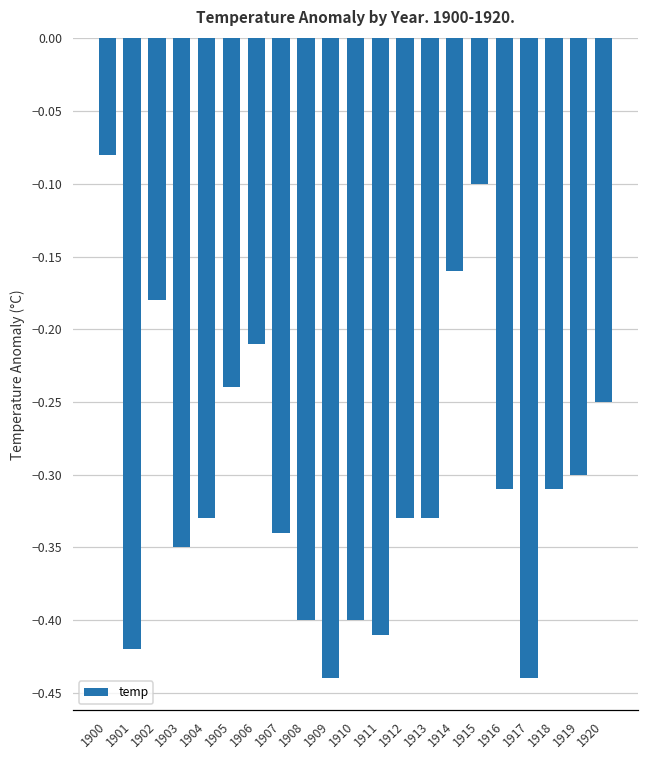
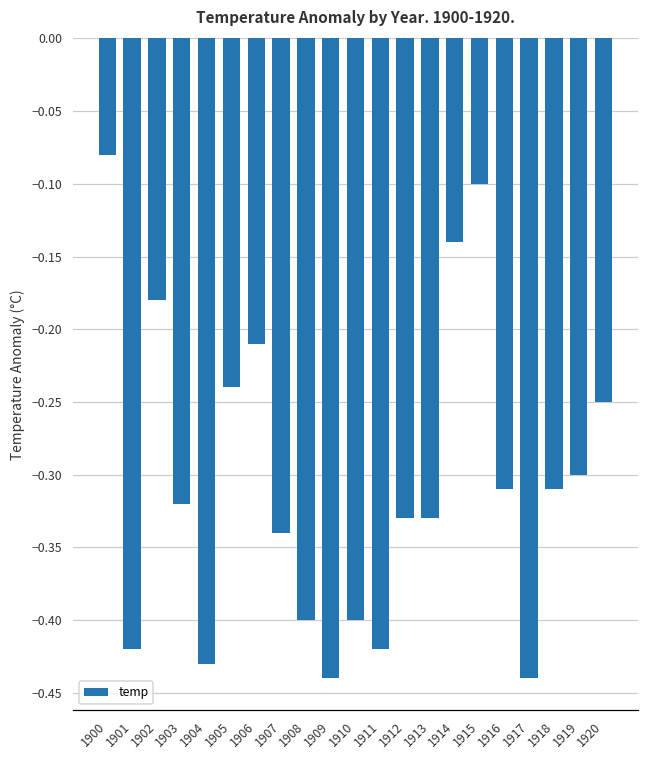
1903: -0.35 -> -0.32
1904: -0.33 -> -0.43
1911: -0.41 -> -0.42
1914: -0.16 -> -0.14
